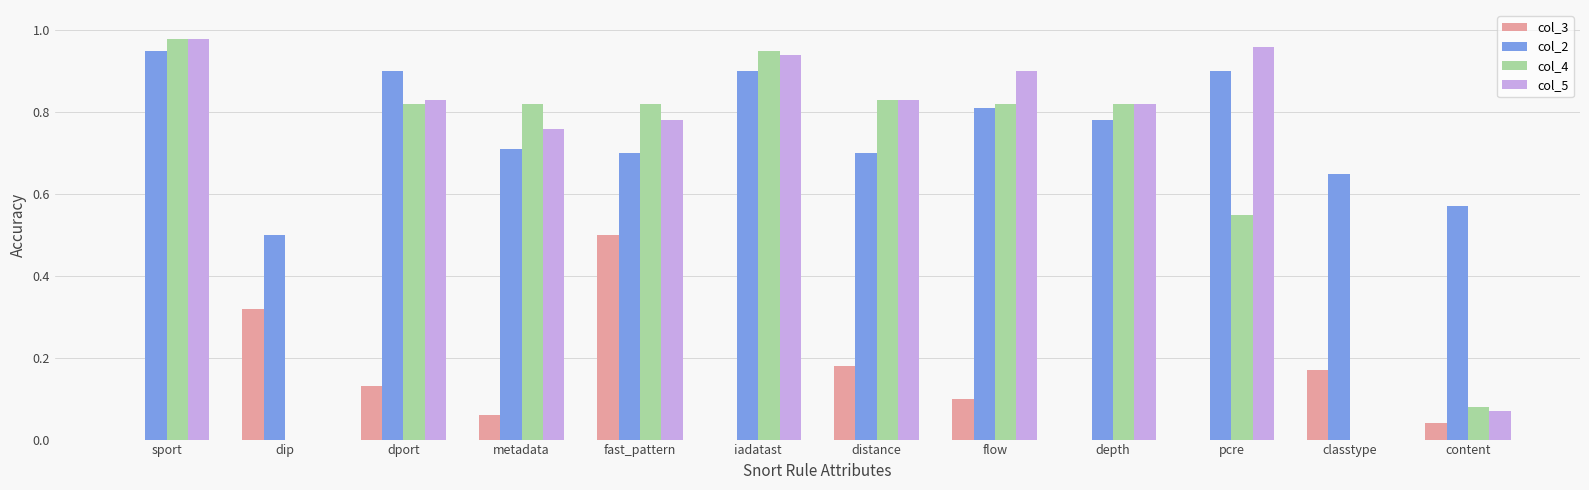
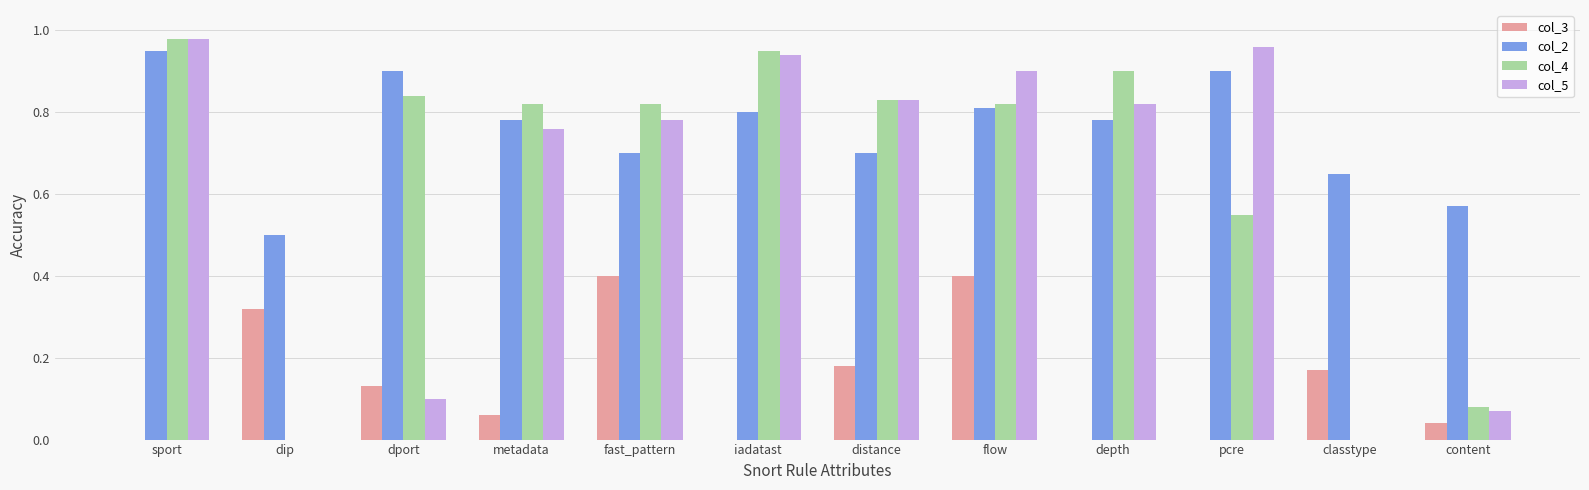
col_4, dport: 0.82 -> 0.84
col_5, dport: 0.83 -> 0.10
col_2, metadata: 0.71 -> 0.78
col_3, fast_pattern: 0.5 -> 0.4
col_2, iadatast: 0.9 -> 0.8
col_3, flow: 0.1 -> 0.4
col_4, depth: 0.82 -> 0.90
